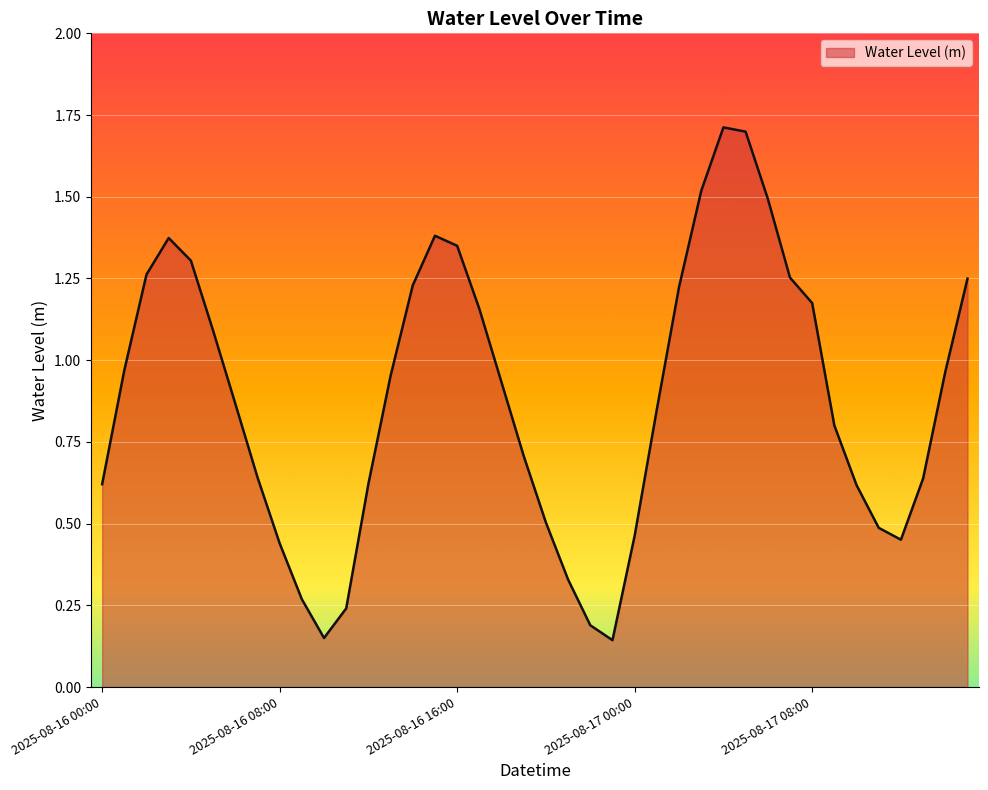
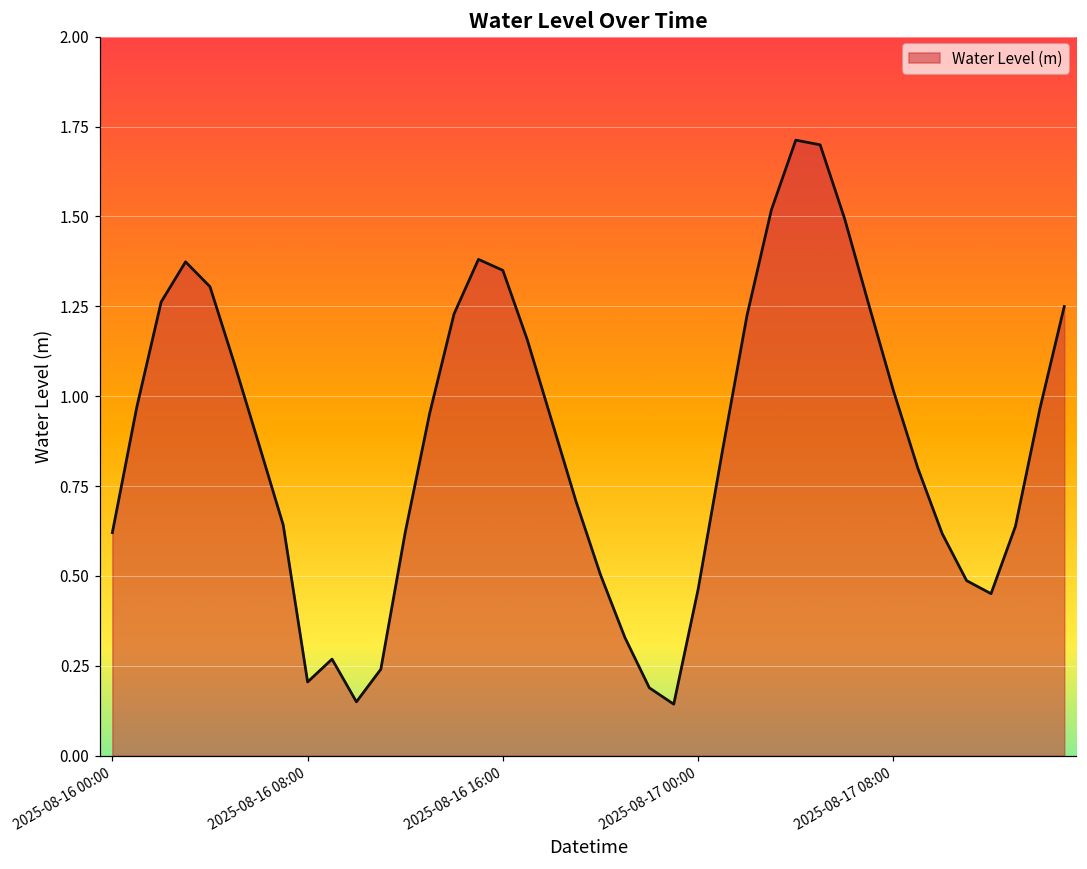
2025-08-16 08:00: 0.44 -> 0.21
2025-08-17 08:00: 1.17 -> 1.02
